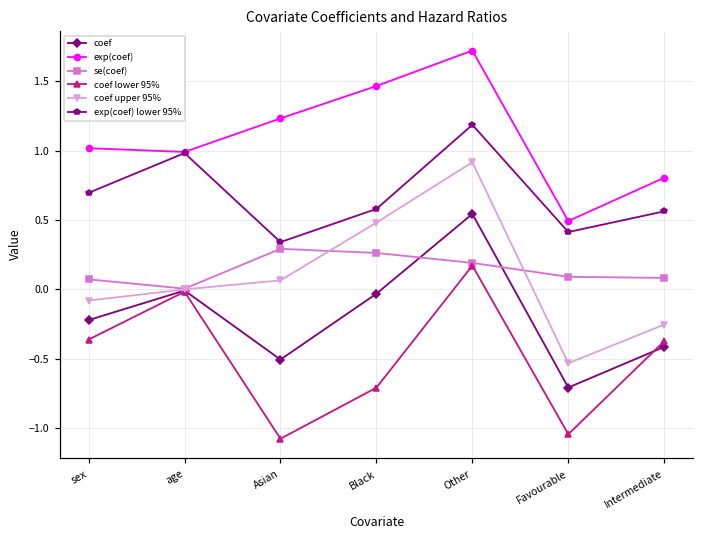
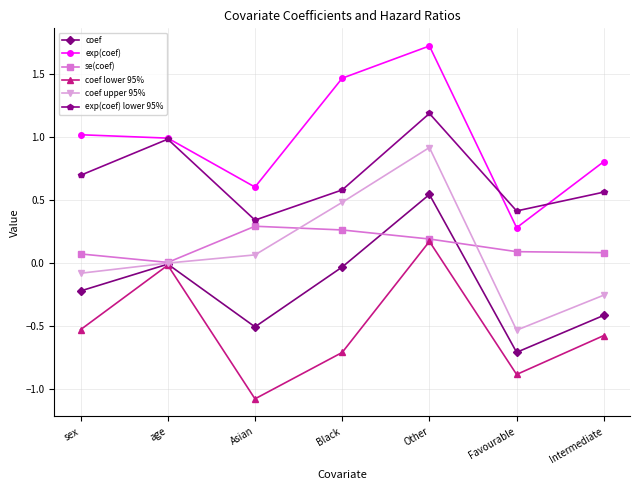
coef lower 95%, sex: -0.36 -> -0.53
exp(coef), Asian: 1.23 -> 0.60
exp(coef), Favourable: 0.49 -> 0.28
coef lower 95%, Favourable: -1.05 -> -0.88
coef lower 95%, Intermediate: -0.37 -> -0.58
